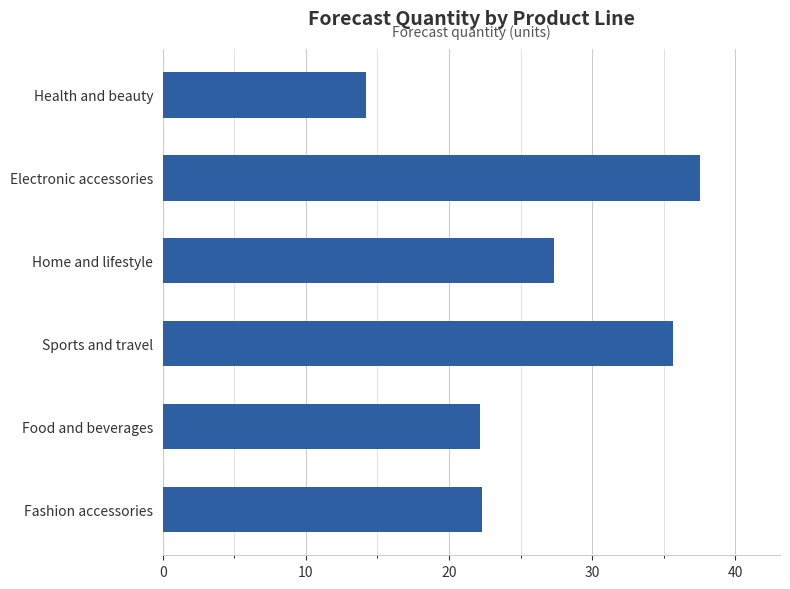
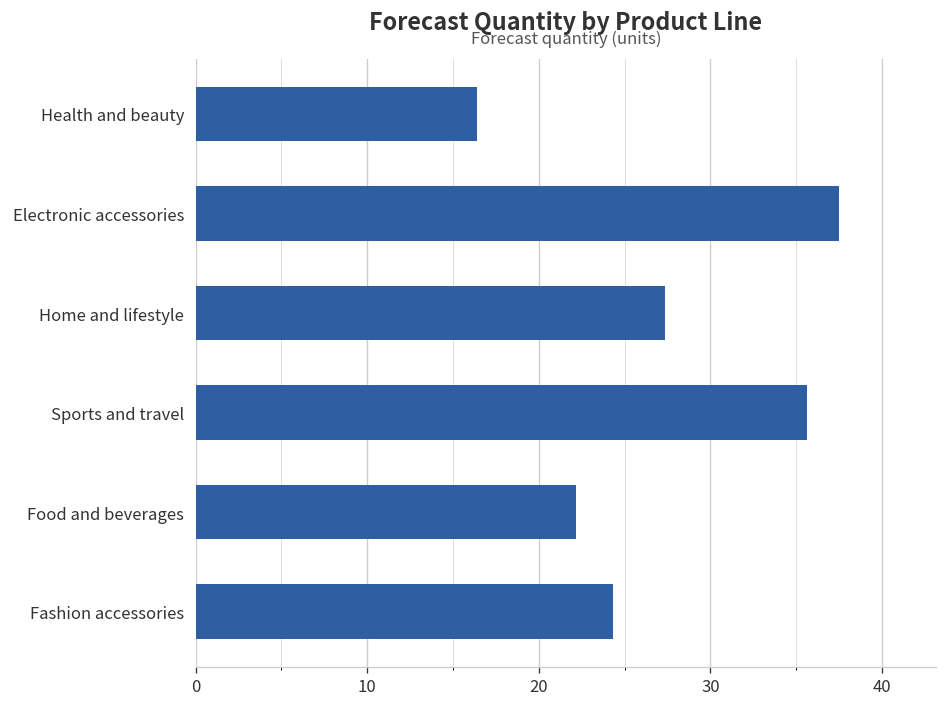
Health and beauty: 14.2 -> 16.4
Fashion accessories: 22.3 -> 24.3
